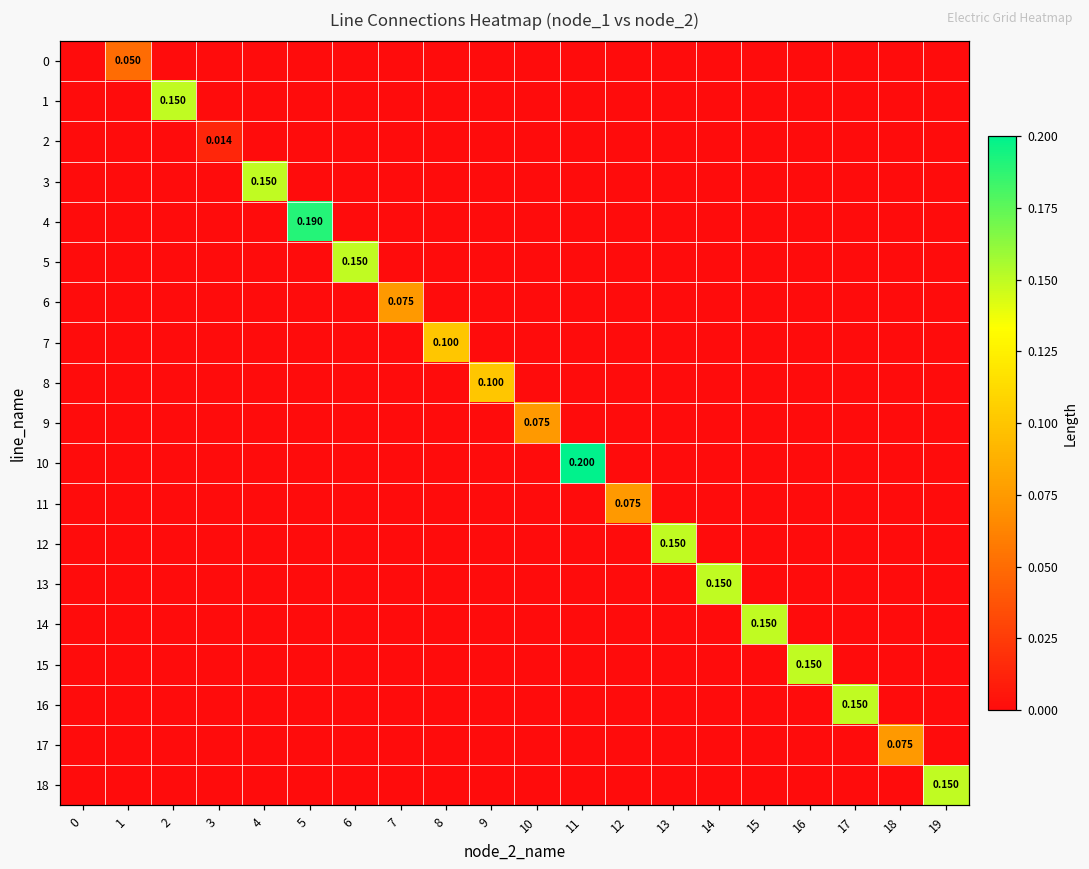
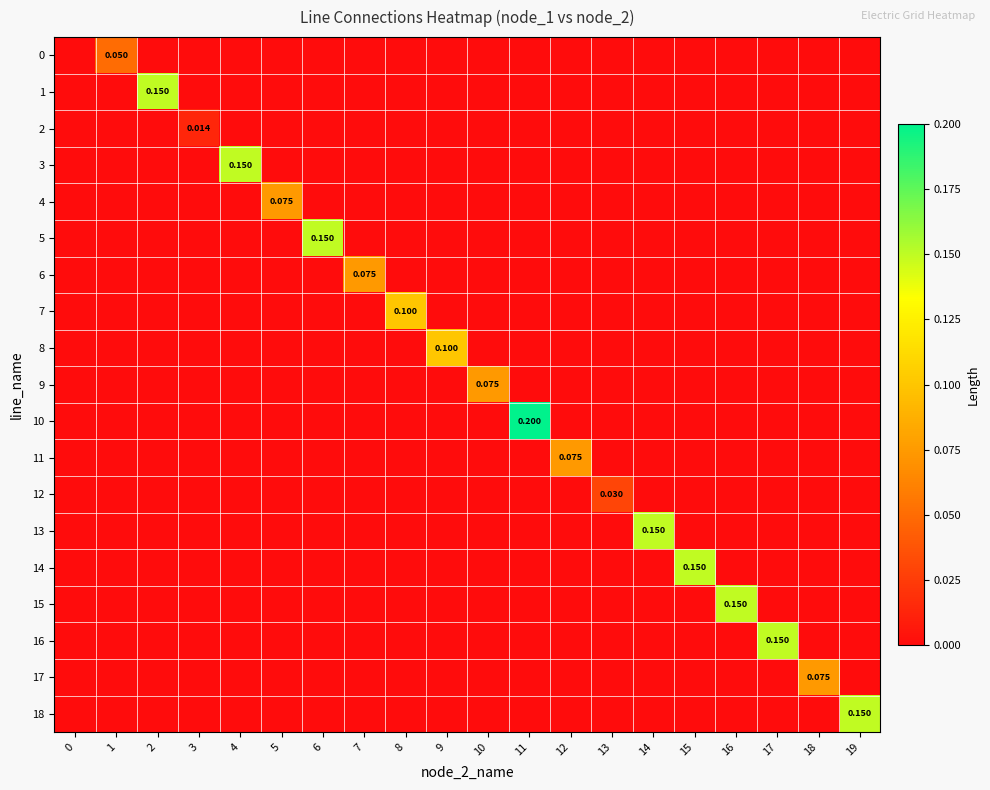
4, 5: 0.190 -> 0.075
12, 13: 0.150 -> 0.030
